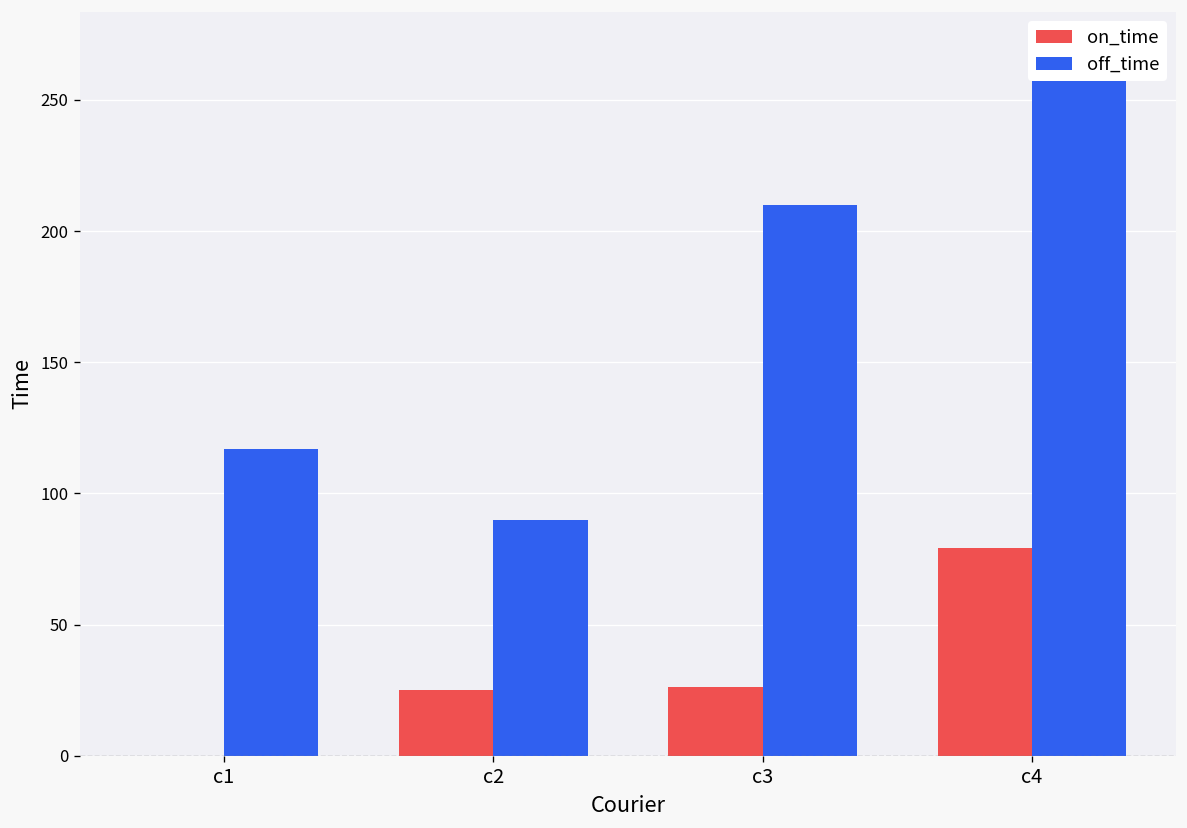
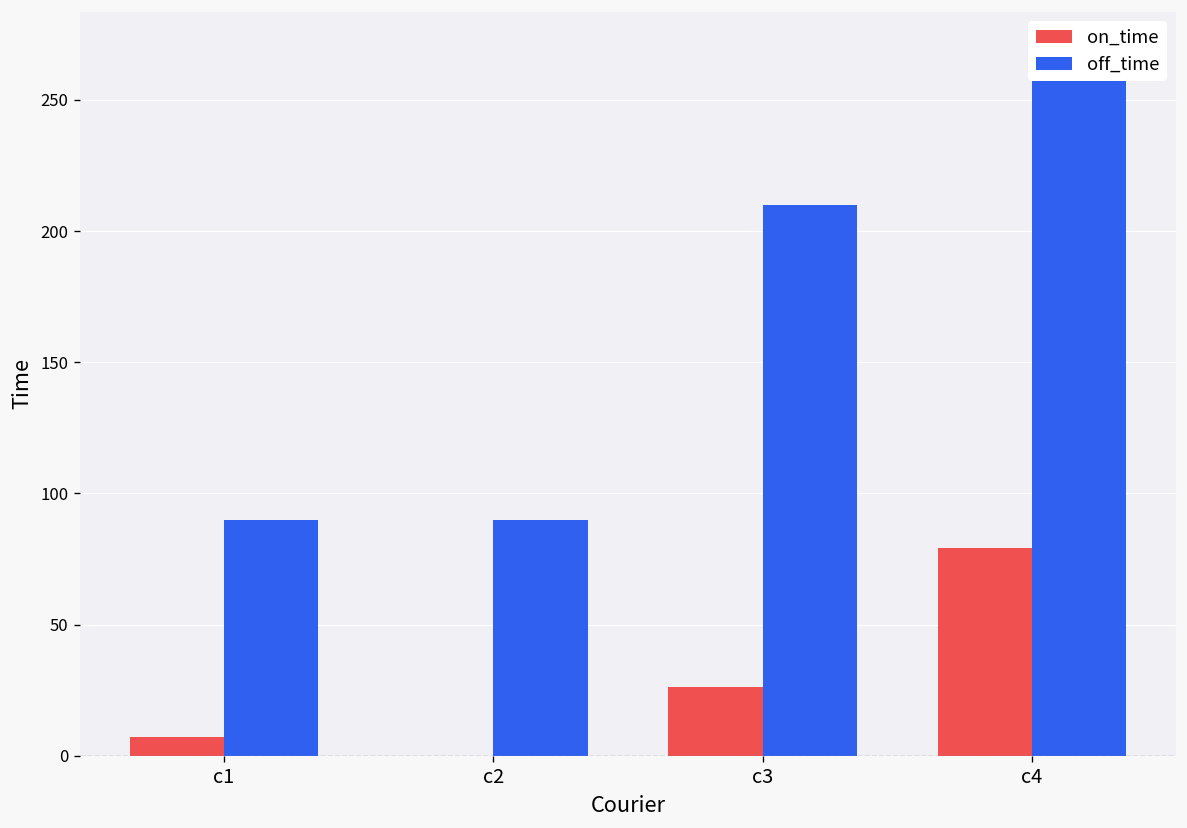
on_time, c1: 0 -> 7
off_time, c1: 117 -> 90
on_time, c2: 25 -> 0
